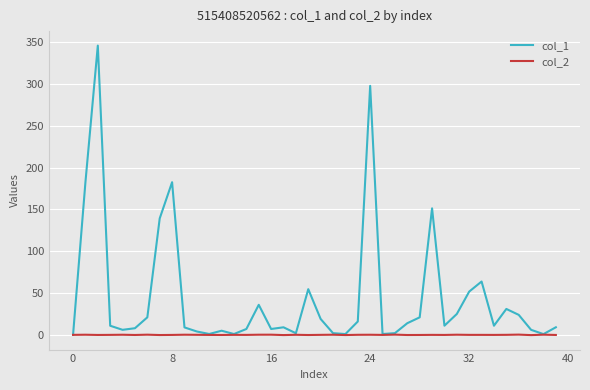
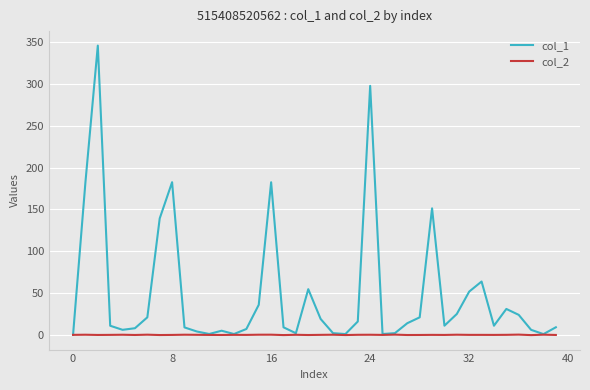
col_1, 16: 10 -> 180
